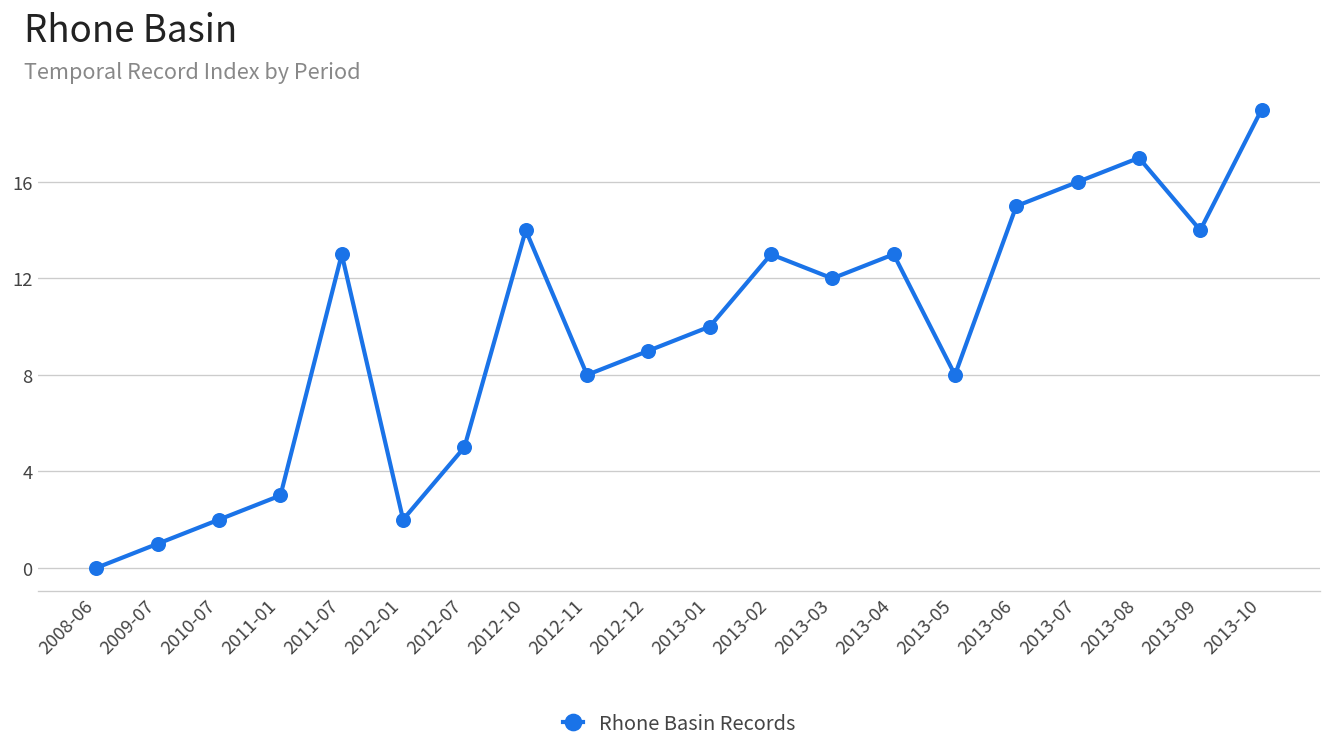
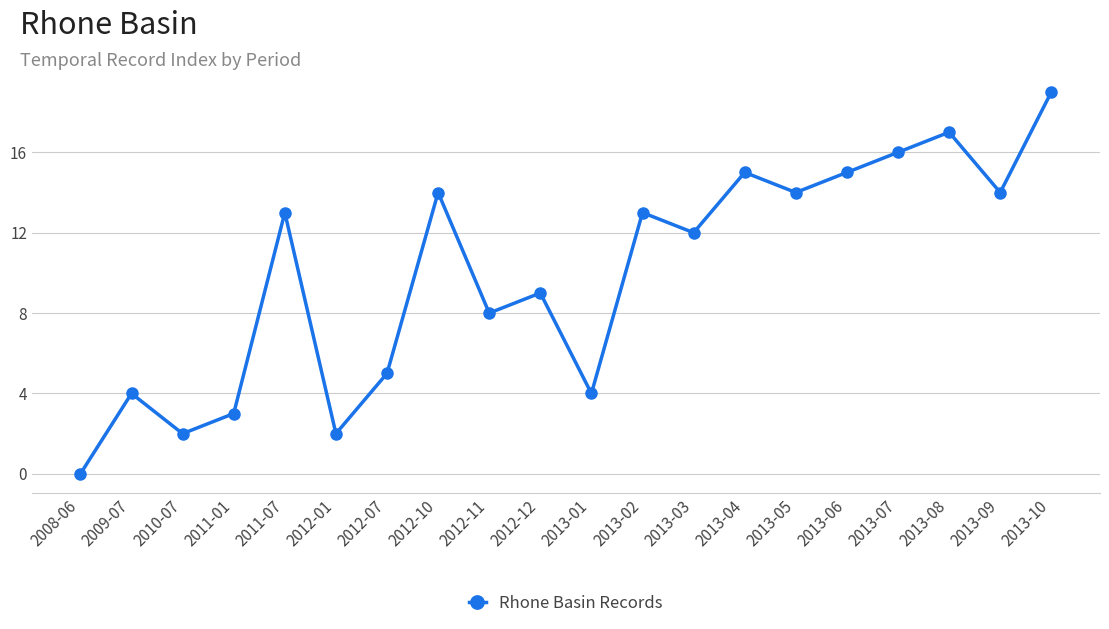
2009-07: 1 -> 4
2013-01: 10 -> 4
2013-04: 13 -> 15
2013-05: 8 -> 14
